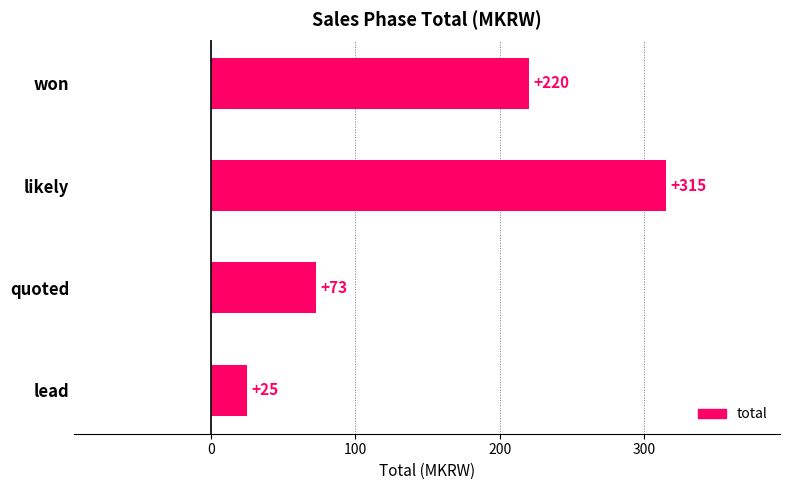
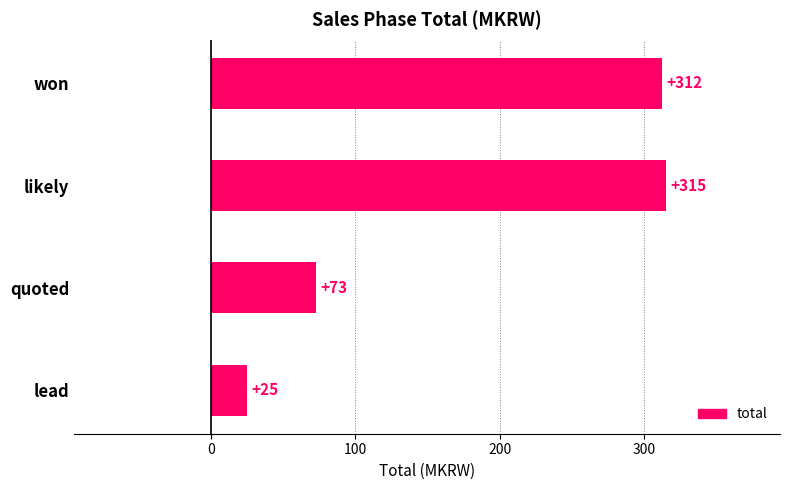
won: +220 -> +312
